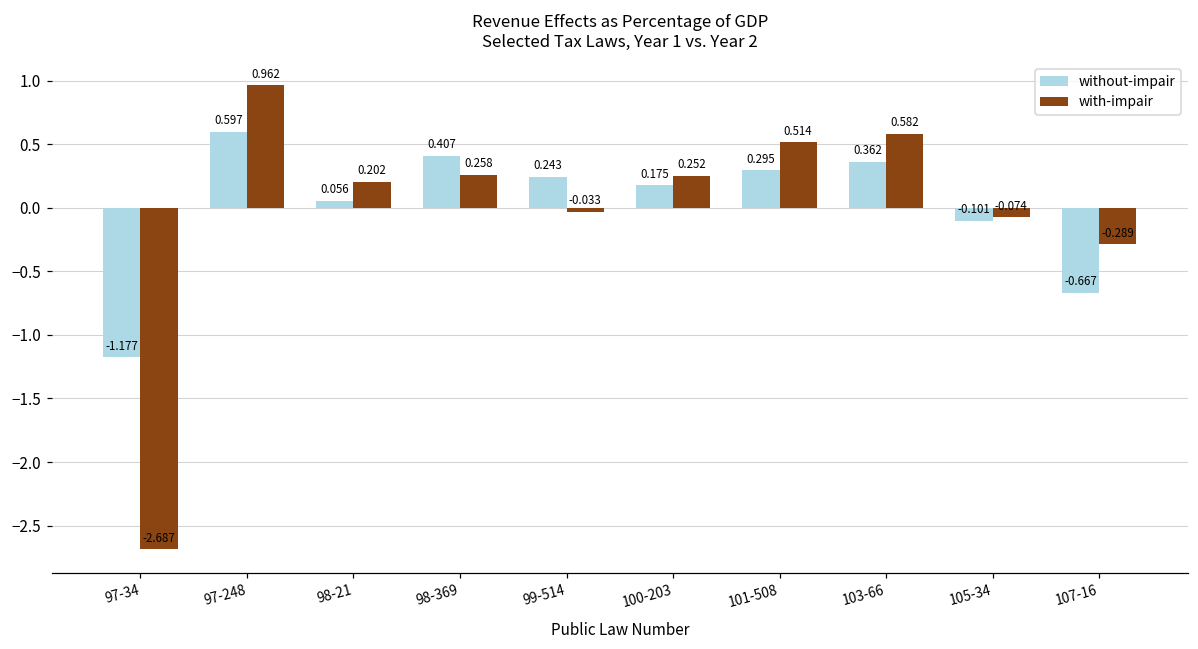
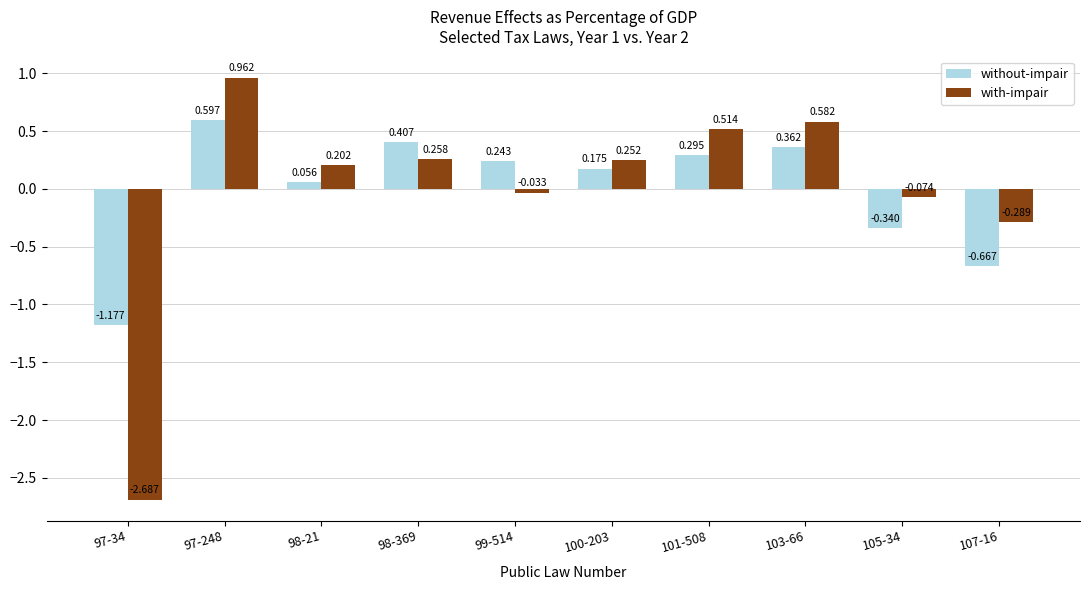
without-impair, 105-34: -0.101 -> -0.340
